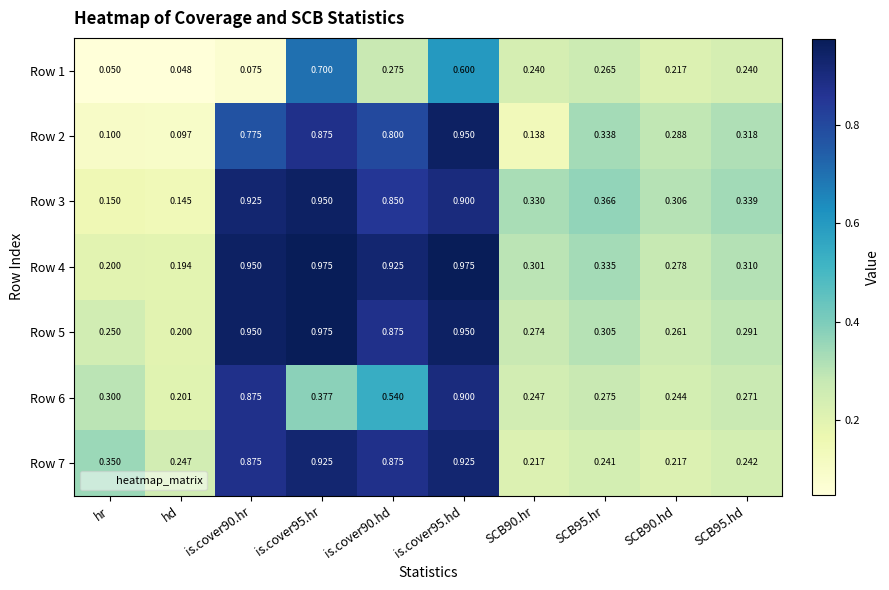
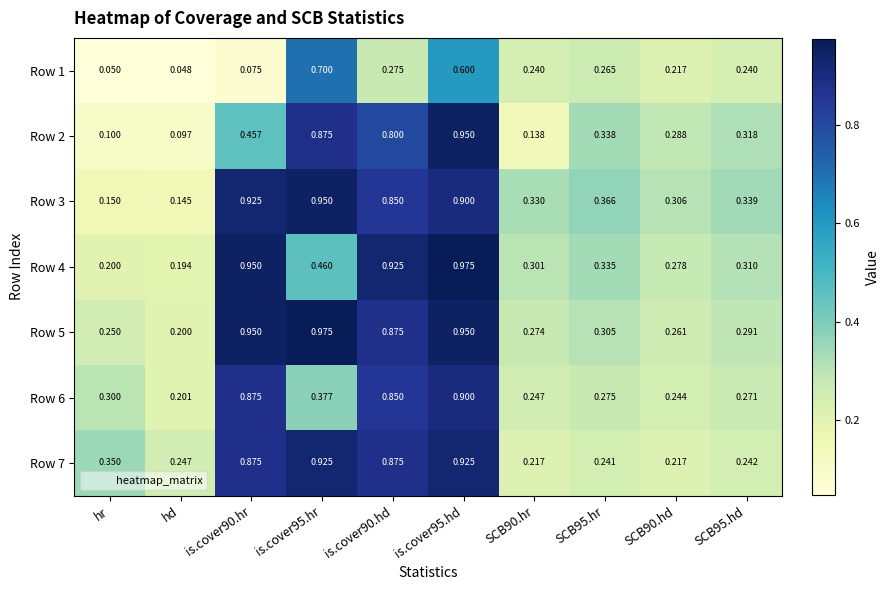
Row 2, is.cover90.hr: 0.775 -> 0.457
Row 4, is.cover95.hr: 0.975 -> 0.460
Row 6, is.cover90.hd: 0.540 -> 0.850
